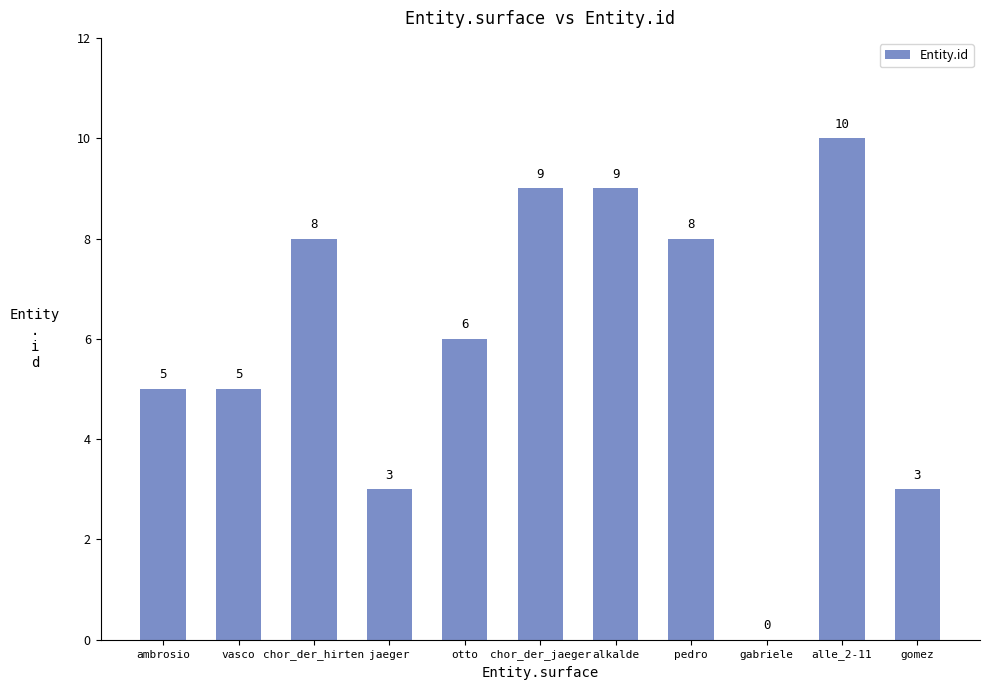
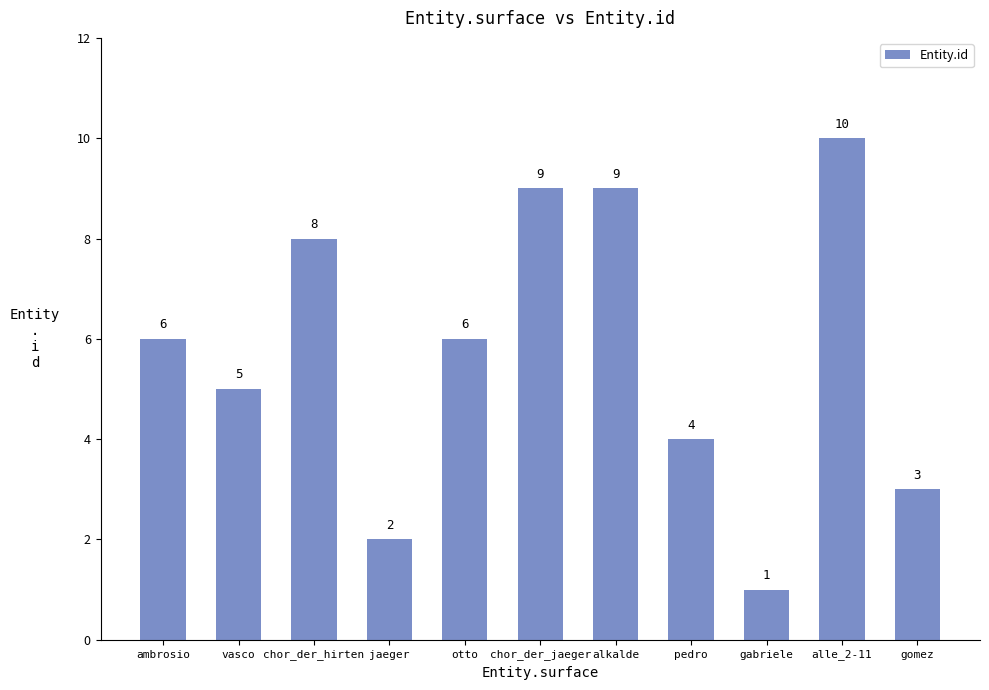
ambrosio: 5 -> 6
jaeger: 3 -> 2
pedro: 8 -> 4
gabriele: 0 -> 1
